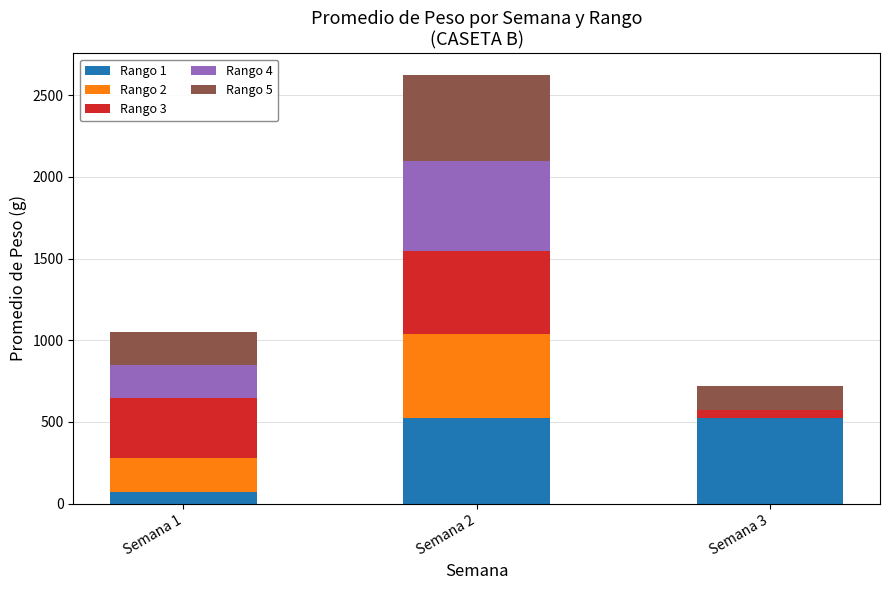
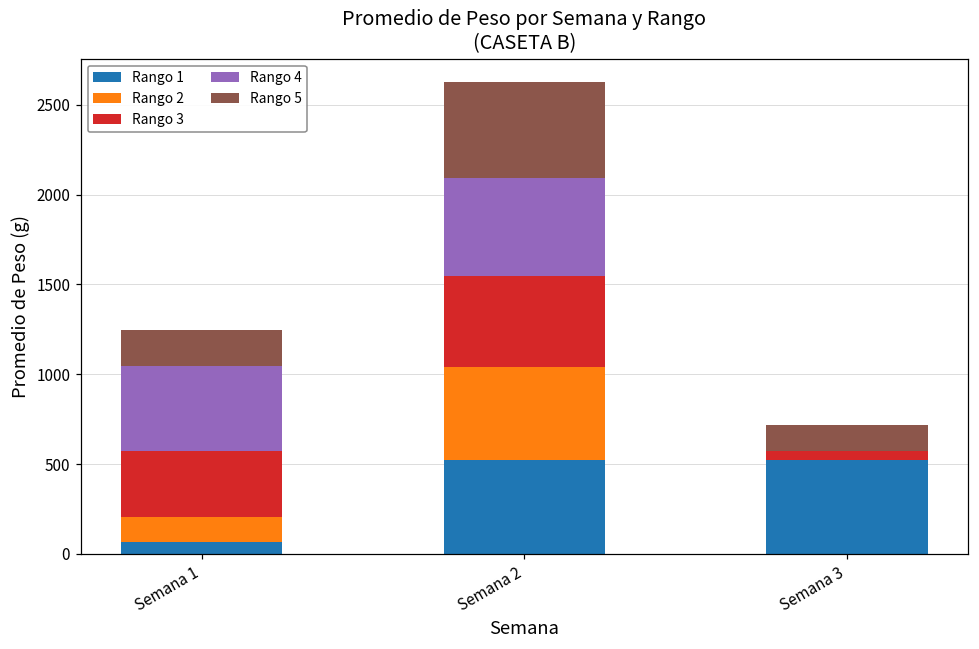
Rango 2, Semana 1: 210 -> 140
Rango 4, Semana 1: 200 -> 470
